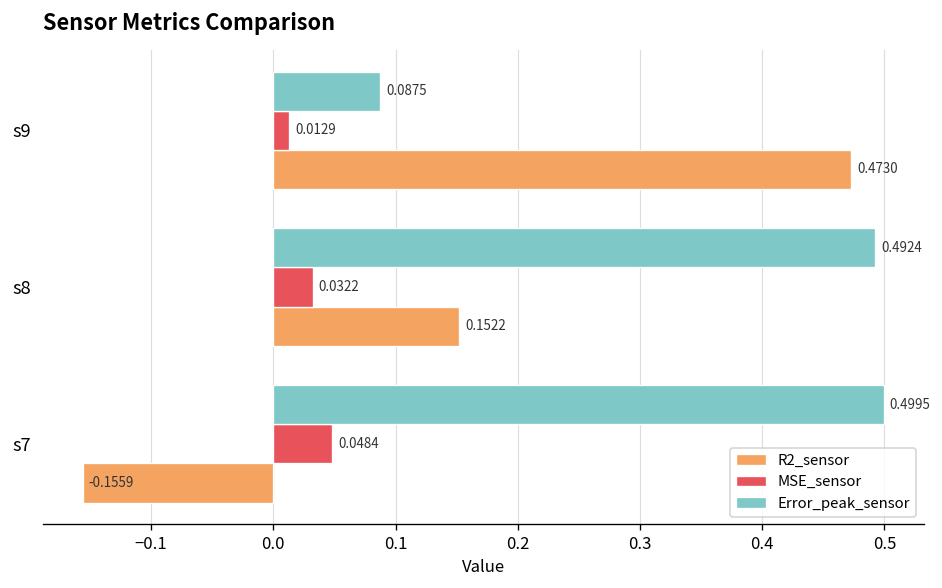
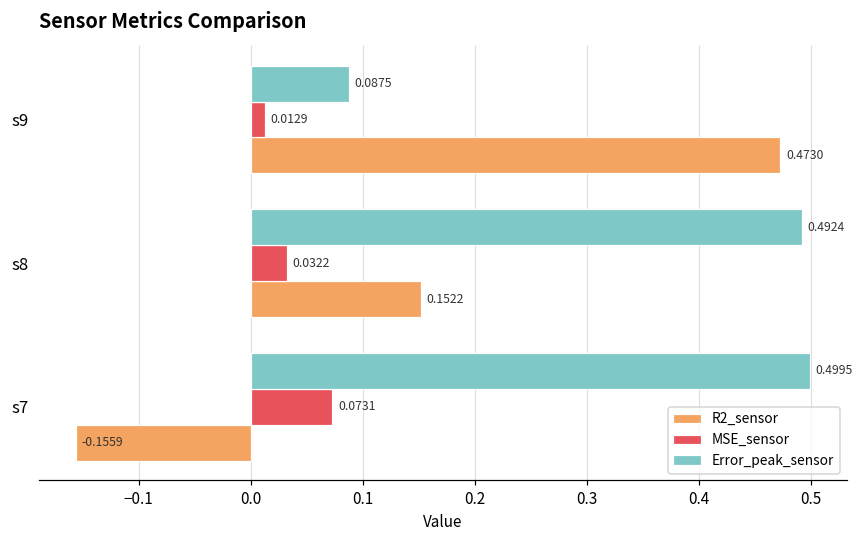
MSE_sensor, s7: 0.0484 -> 0.0731
